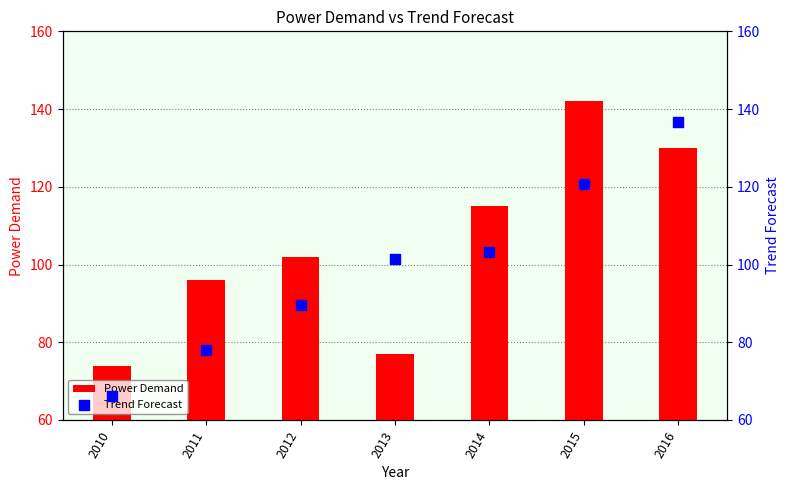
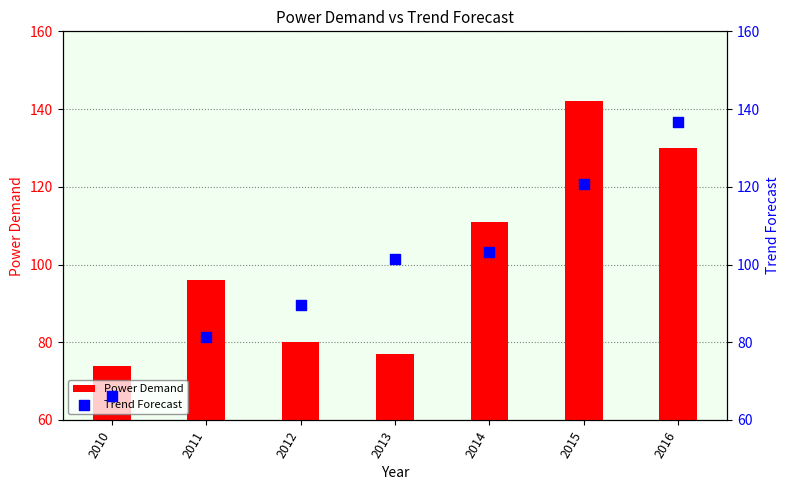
Power Demand, 2012: 102 -> 80
Power Demand, 2014: 115 -> 111
Trend Forecast, 2011: 78 -> 81
